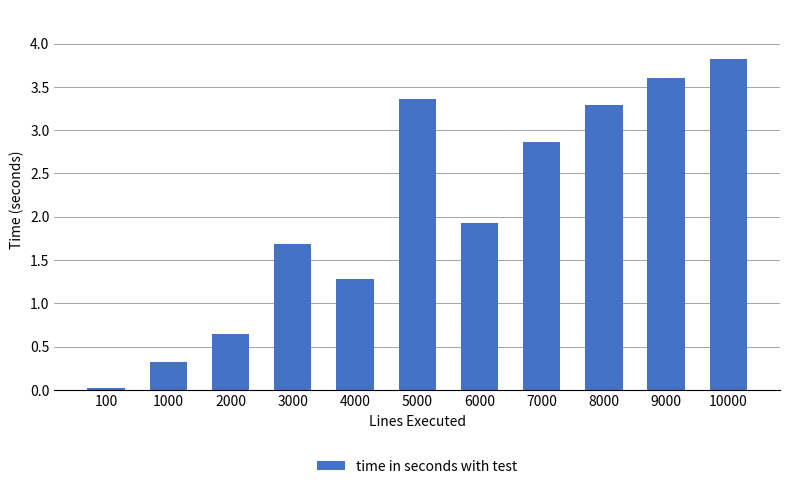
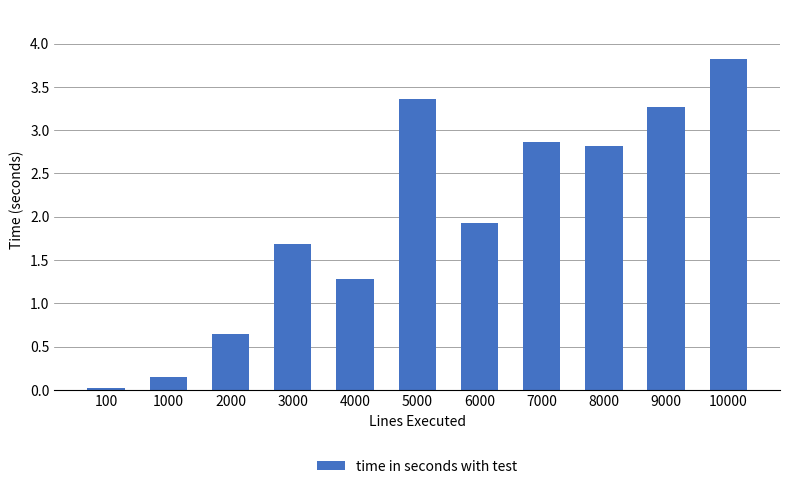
1000: 0.3 -> 0.1
8000: 3.3 -> 2.8
9000: 3.6 -> 3.3
